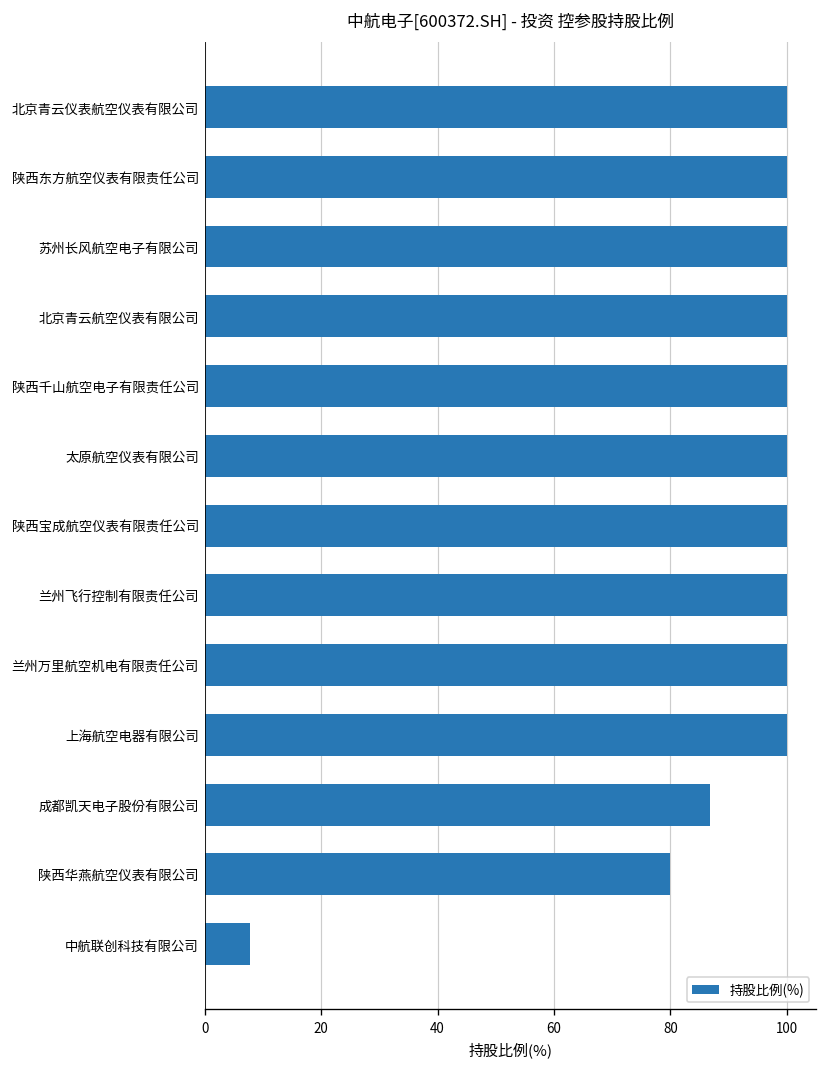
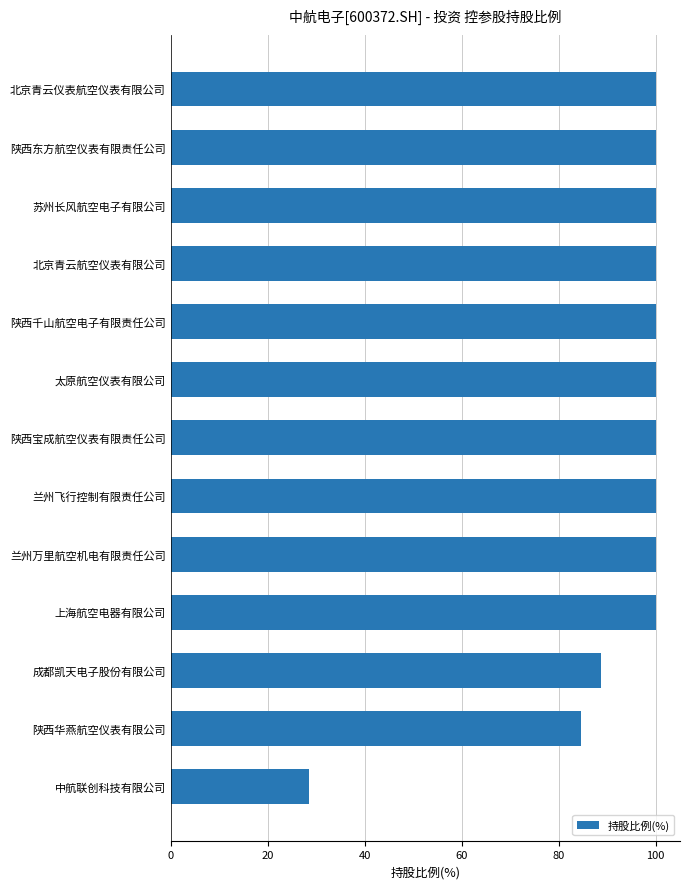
成都凯天电子股份有限公司: 87 -> 89
陕西华燕航空仪表有限公司: 80 -> 85
中航联创科技有限公司: 8 -> 29
